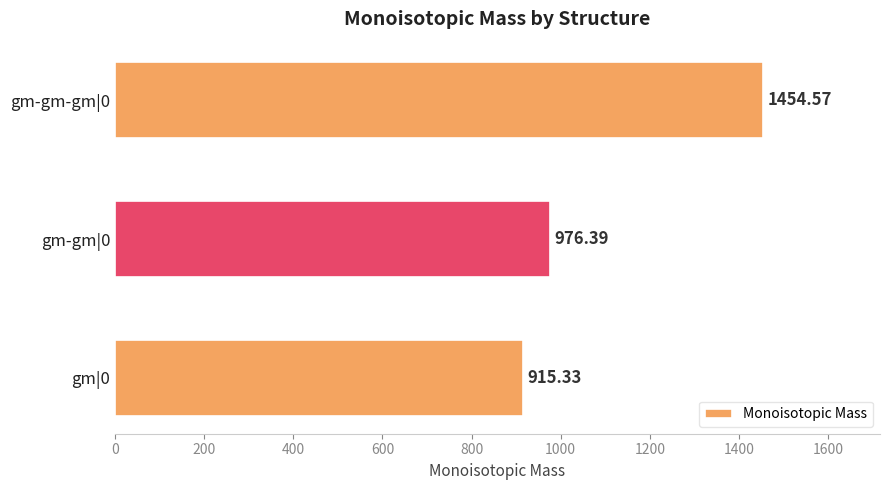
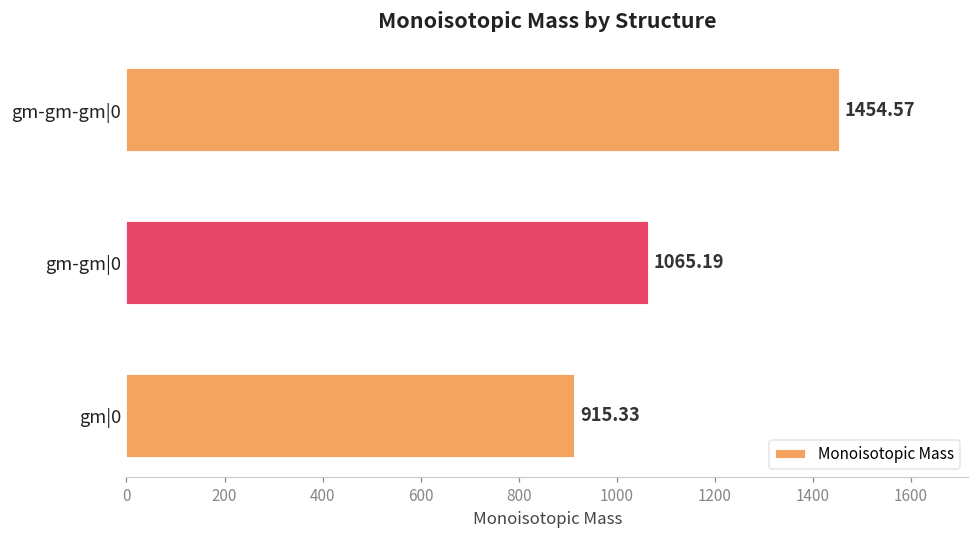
gm-gm|0: 976.39 -> 1065.19
